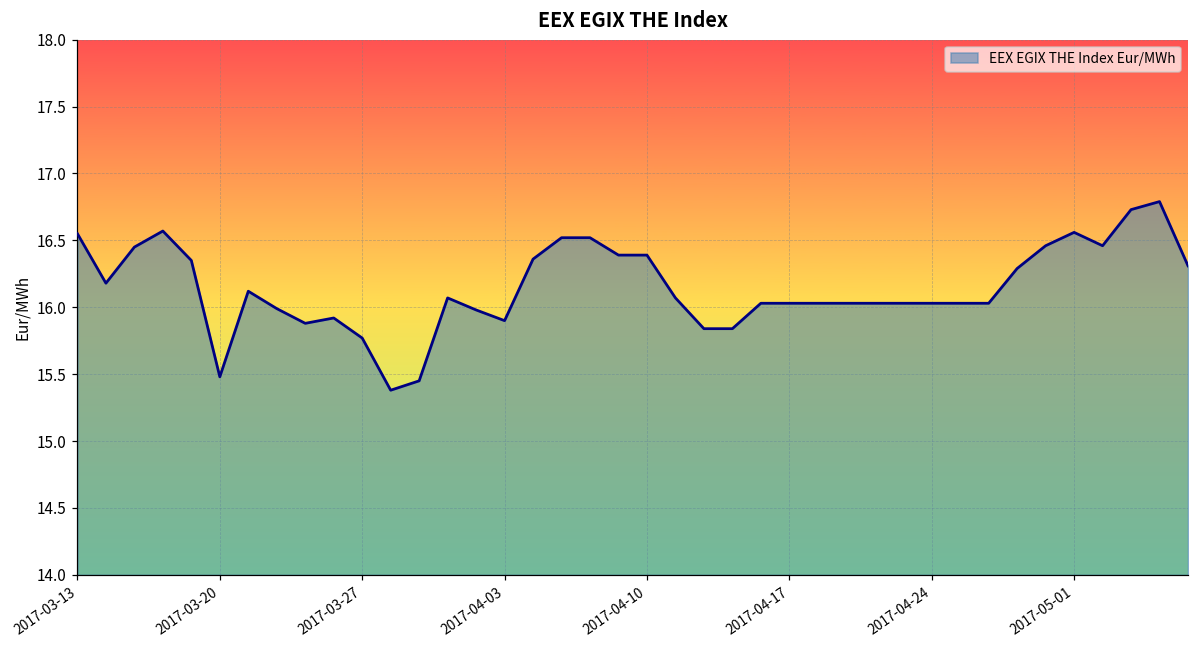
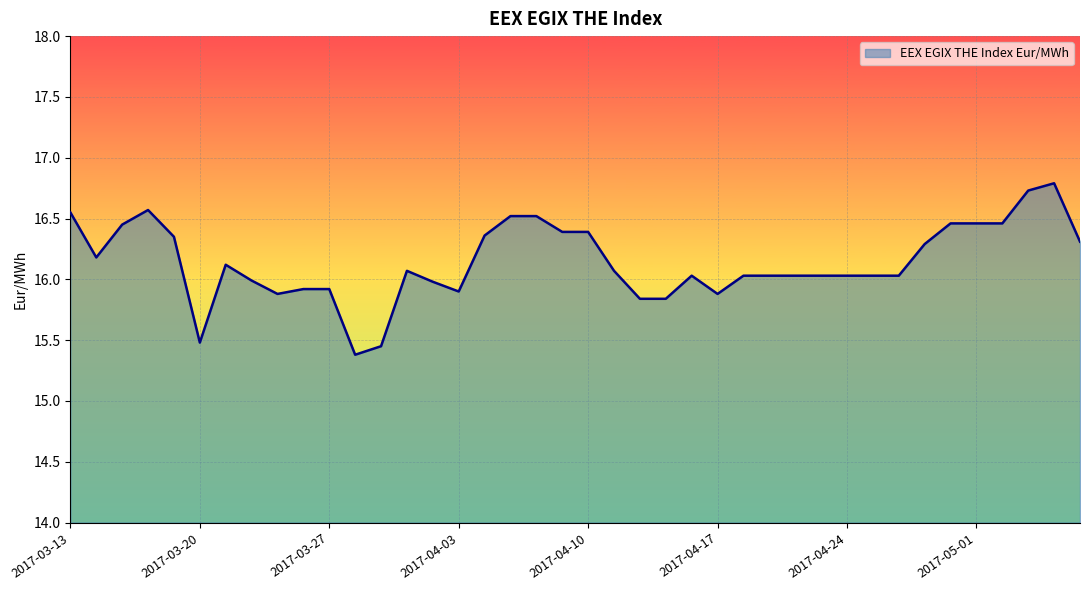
2017-03-27: 15.77 -> 15.92
2017-04-17: 16.03 -> 15.88
2017-05-01: 16.56 -> 16.46
